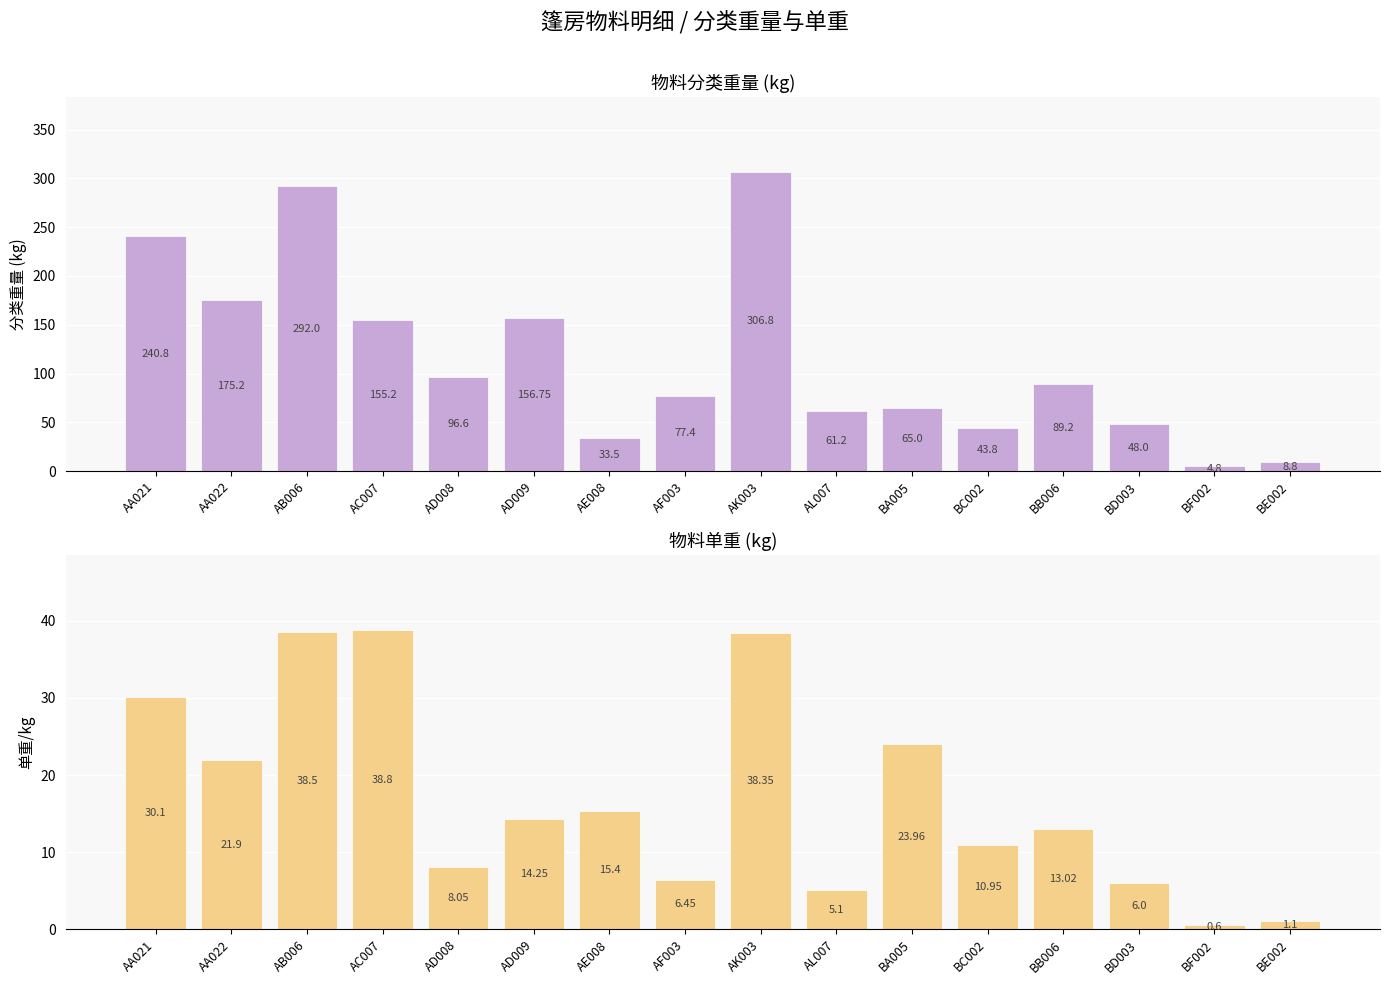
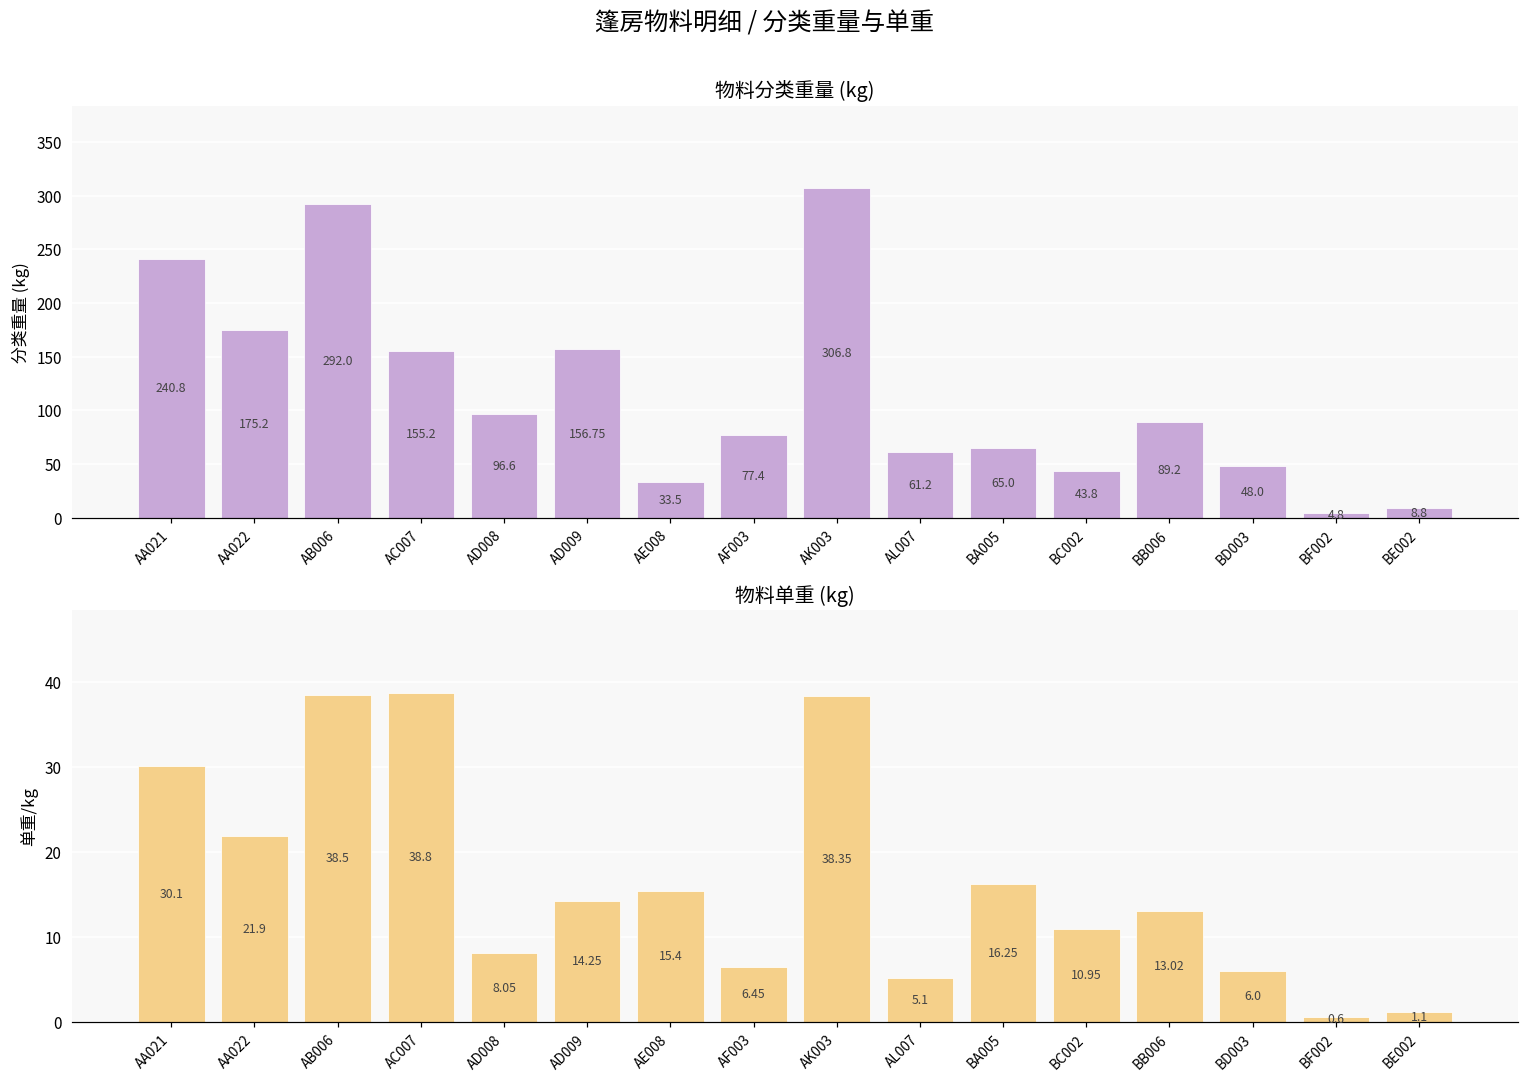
物料单重 (kg), BA005: 23.96 -> 16.25
